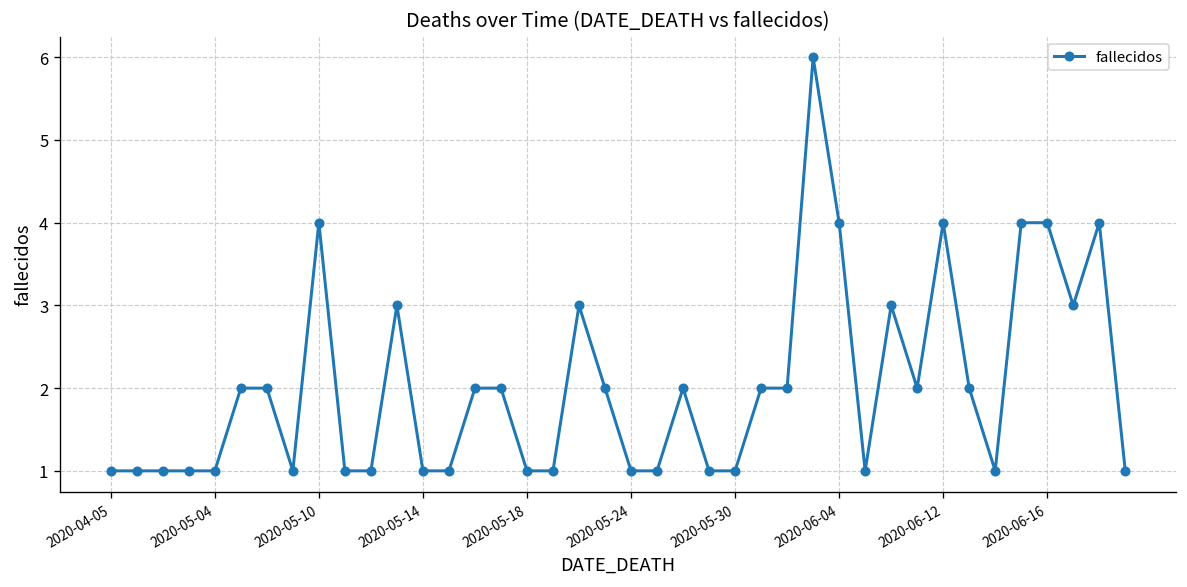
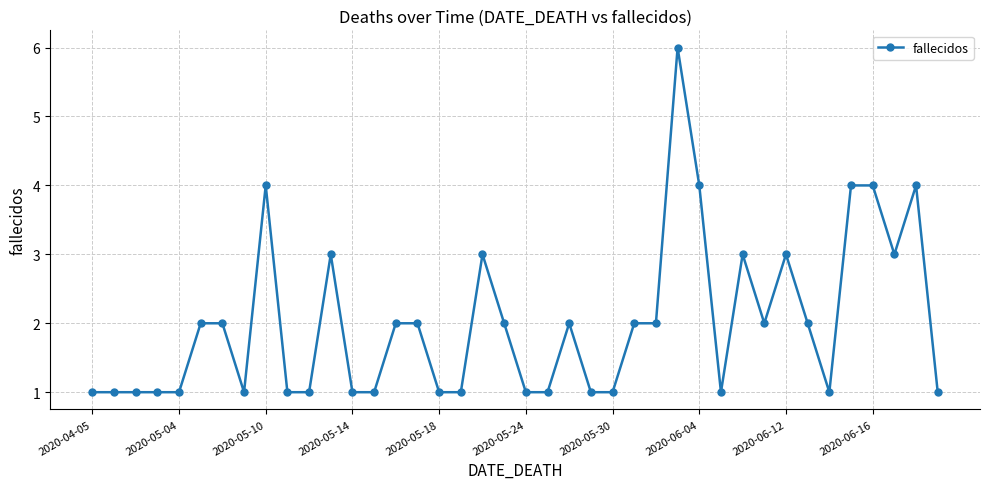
2020-06-12: 4 -> 3
